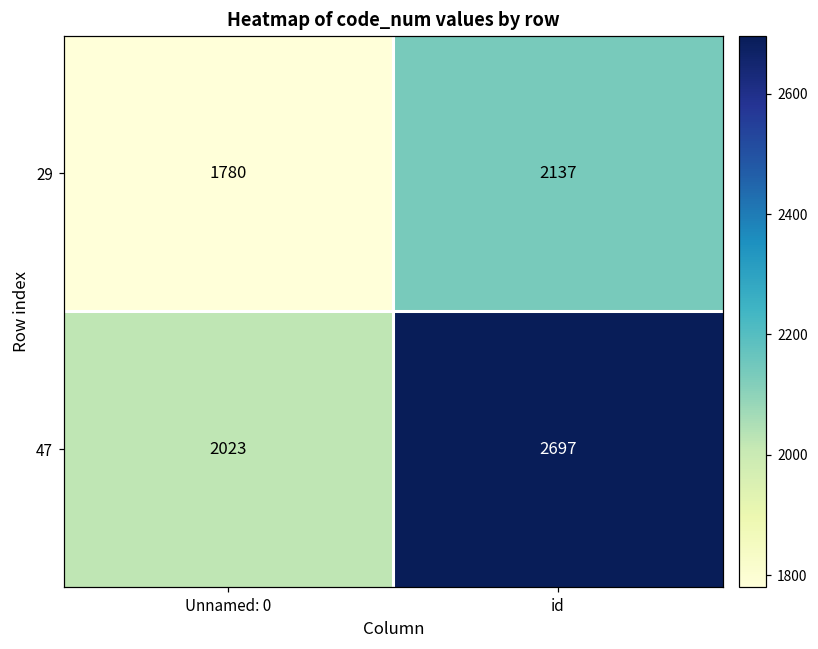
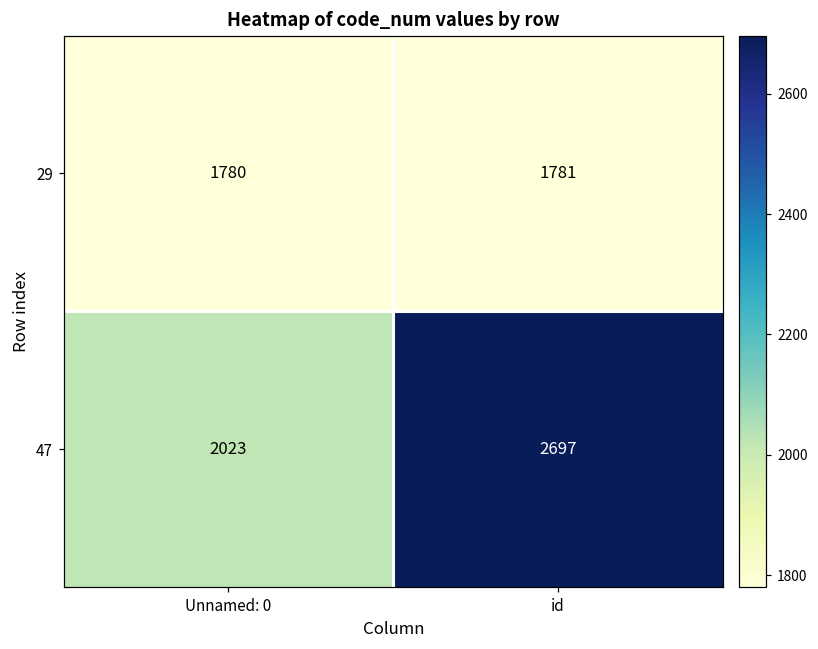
29, id: 2137 -> 1781
